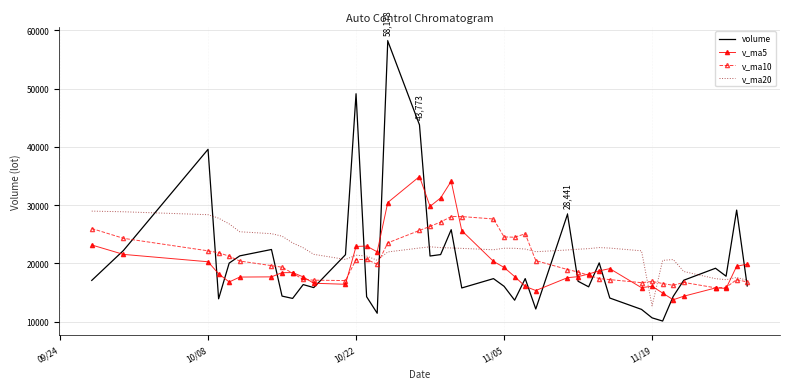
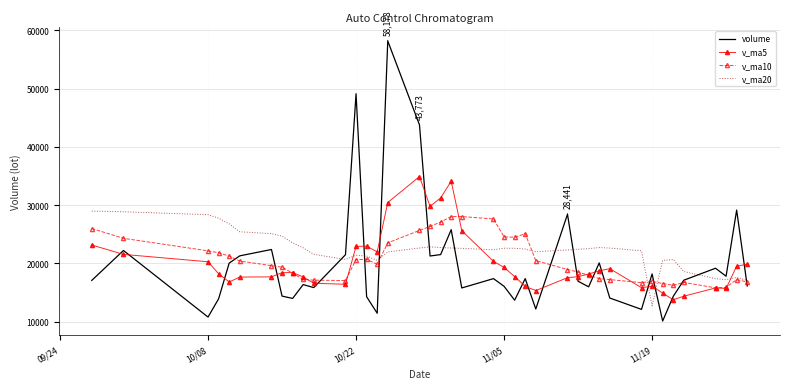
volume, 10/08: 40000 -> 11000
volume, 11/19: 11000 -> 18000
